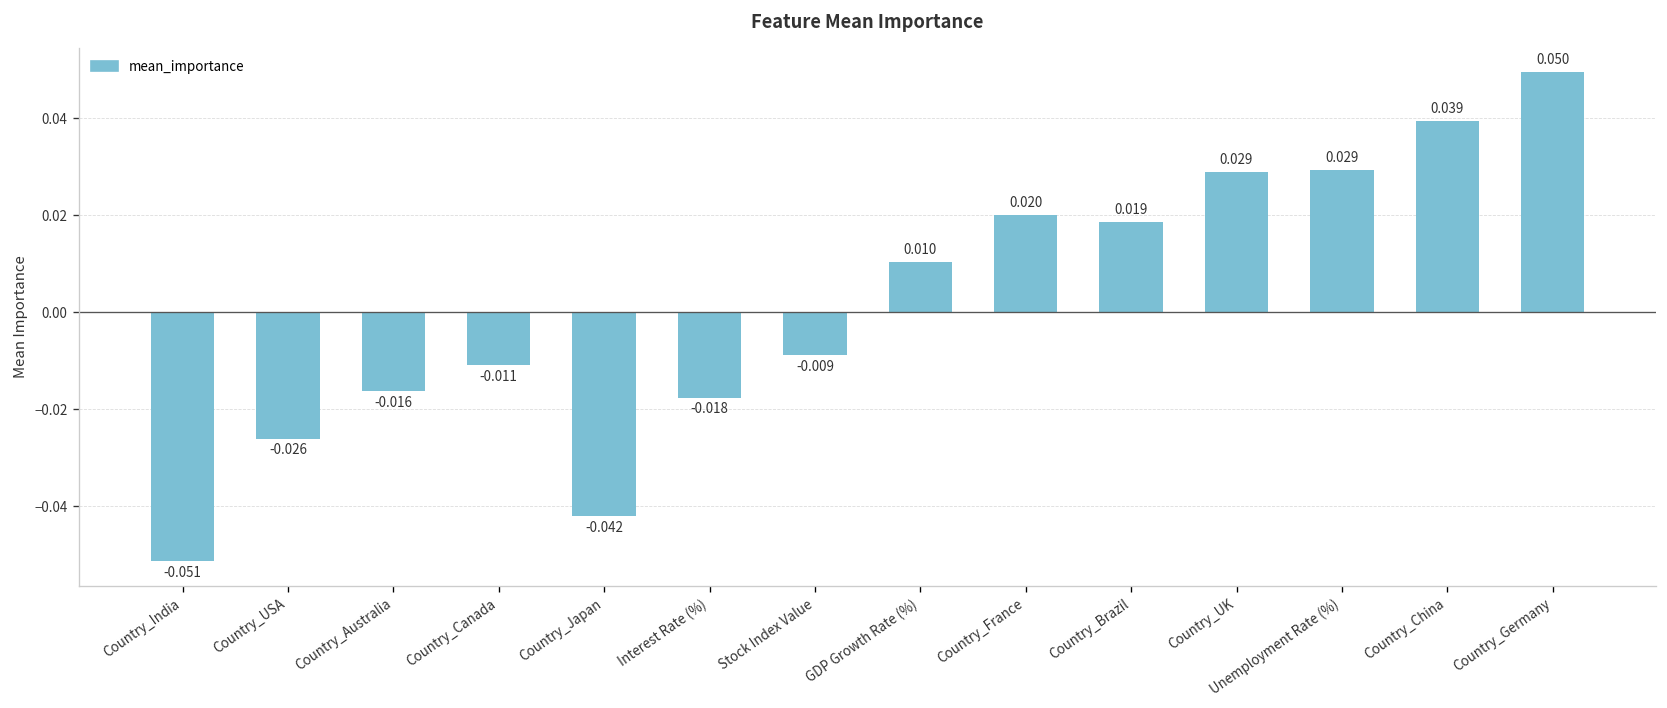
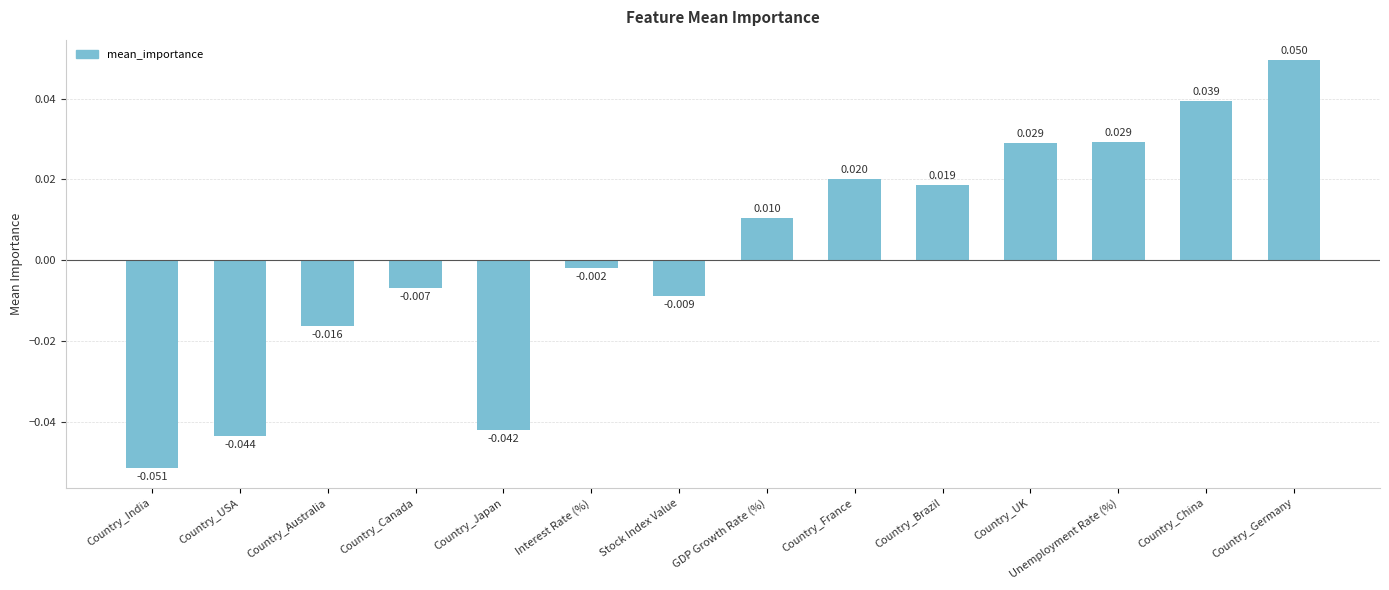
Country_USA: -0.026 -> -0.044
Country_Canada: -0.011 -> -0.007
Interest Rate (%): -0.018 -> -0.002
